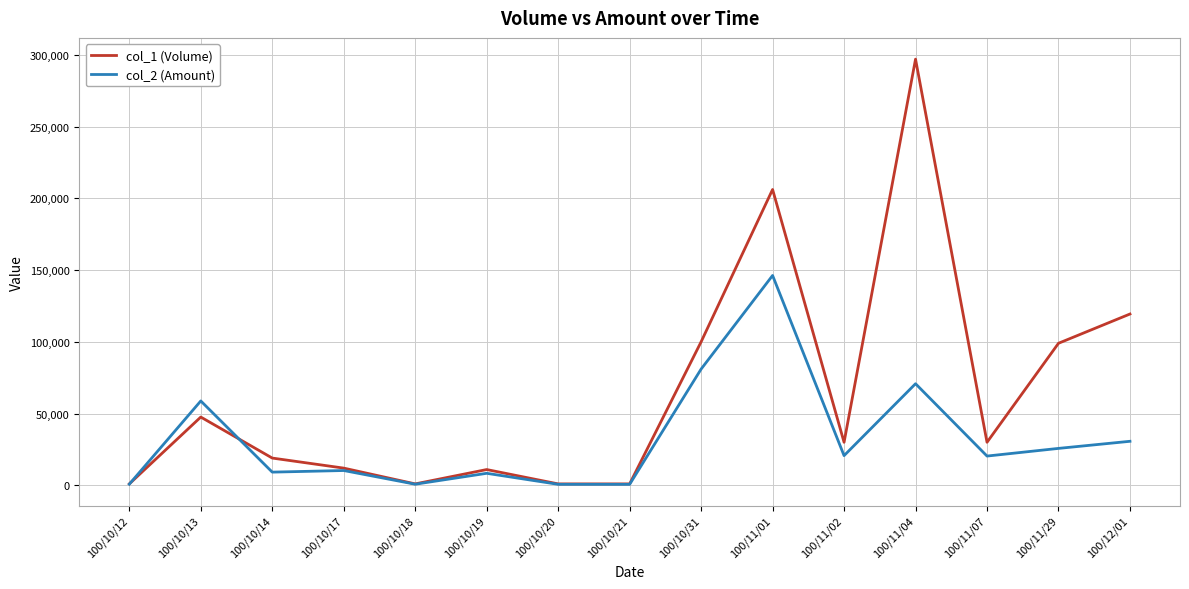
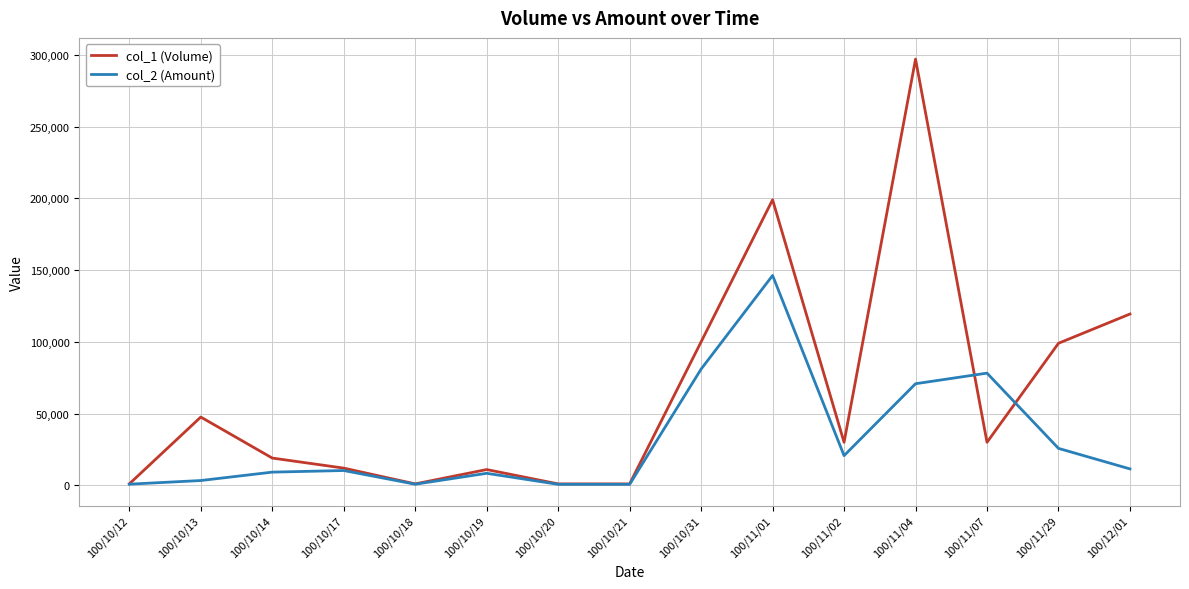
col_2 (Amount), 100/10/13: 59,000 -> 3,000
col_1 (Volume), 100/11/01: 206,000 -> 199,000
col_2 (Amount), 100/11/07: 20,000 -> 78,000
col_2 (Amount), 100/12/01: 31,000 -> 11,000
